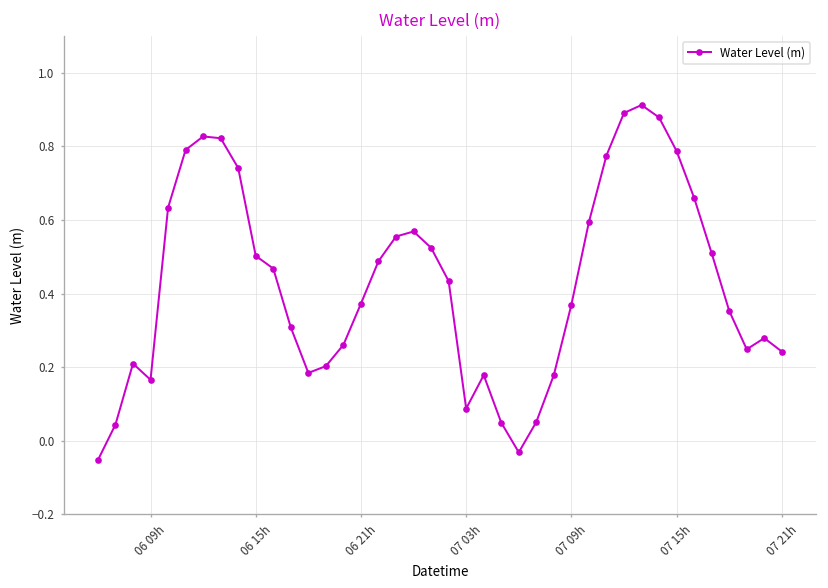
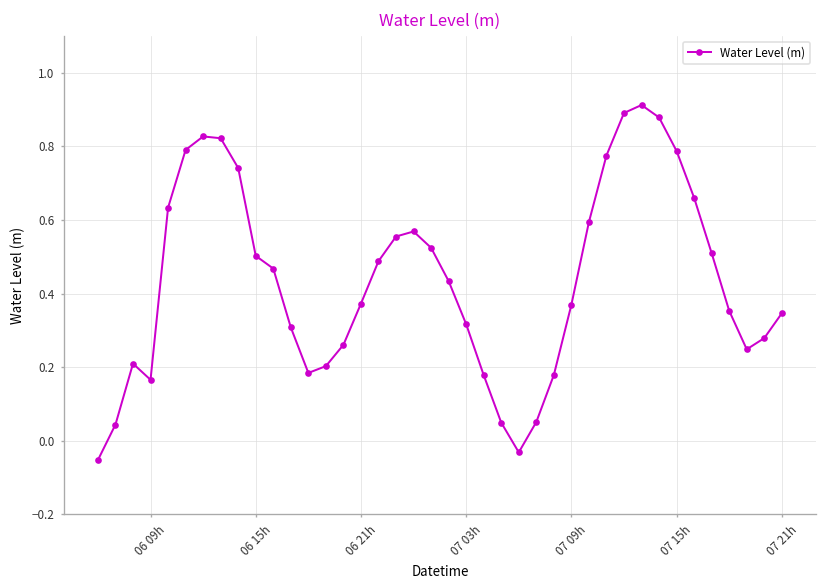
07 03h: 0.09 -> 0.32
07 21h: 0.24 -> 0.35
